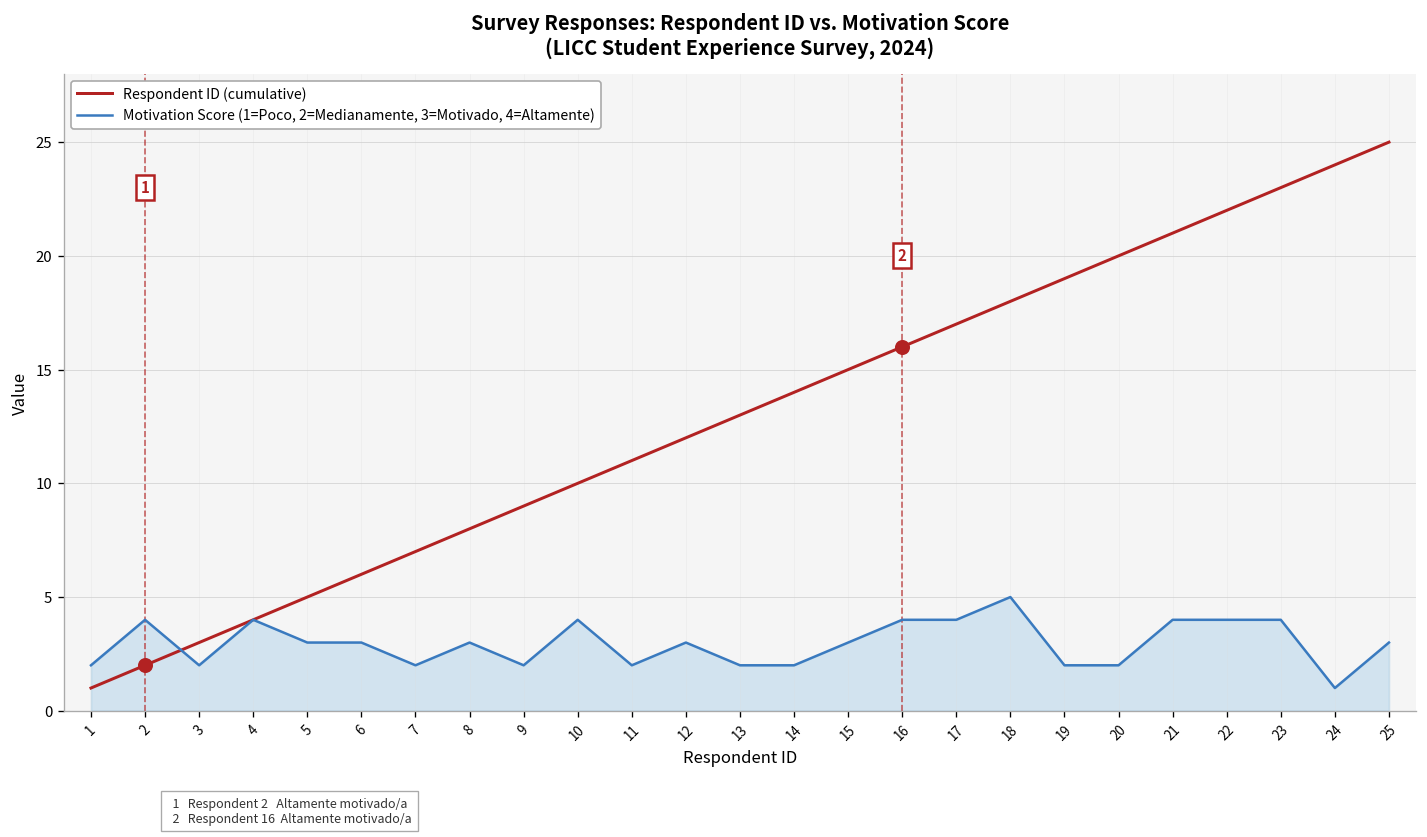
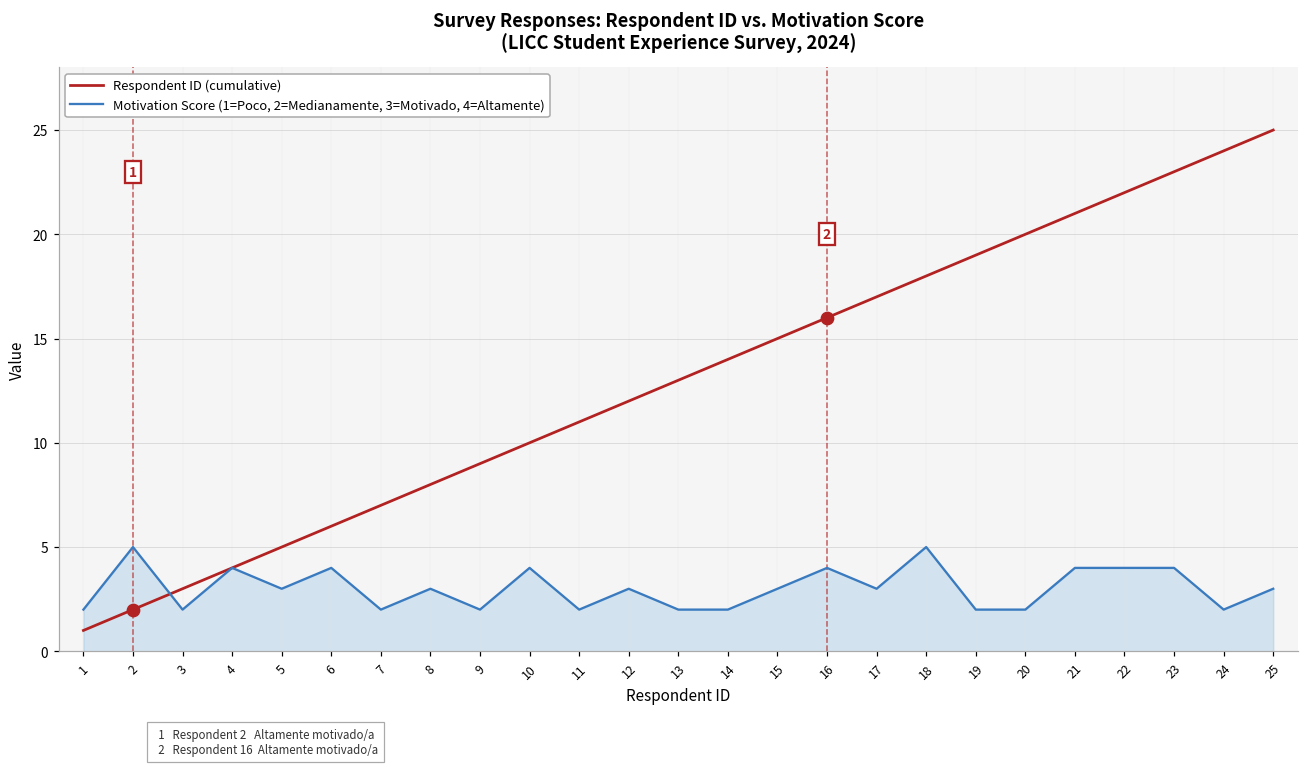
Motivation Score (1=Poco, 2=Medianamente, 3=Motivado, 4=Altamente), 2: 4 -> 5
Motivation Score (1=Poco, 2=Medianamente, 3=Motivado, 4=Altamente), 6: 3 -> 4
Motivation Score (1=Poco, 2=Medianamente, 3=Motivado, 4=Altamente), 17: 4 -> 3
Motivation Score (1=Poco, 2=Medianamente, 3=Motivado, 4=Altamente), 24: 1 -> 2
